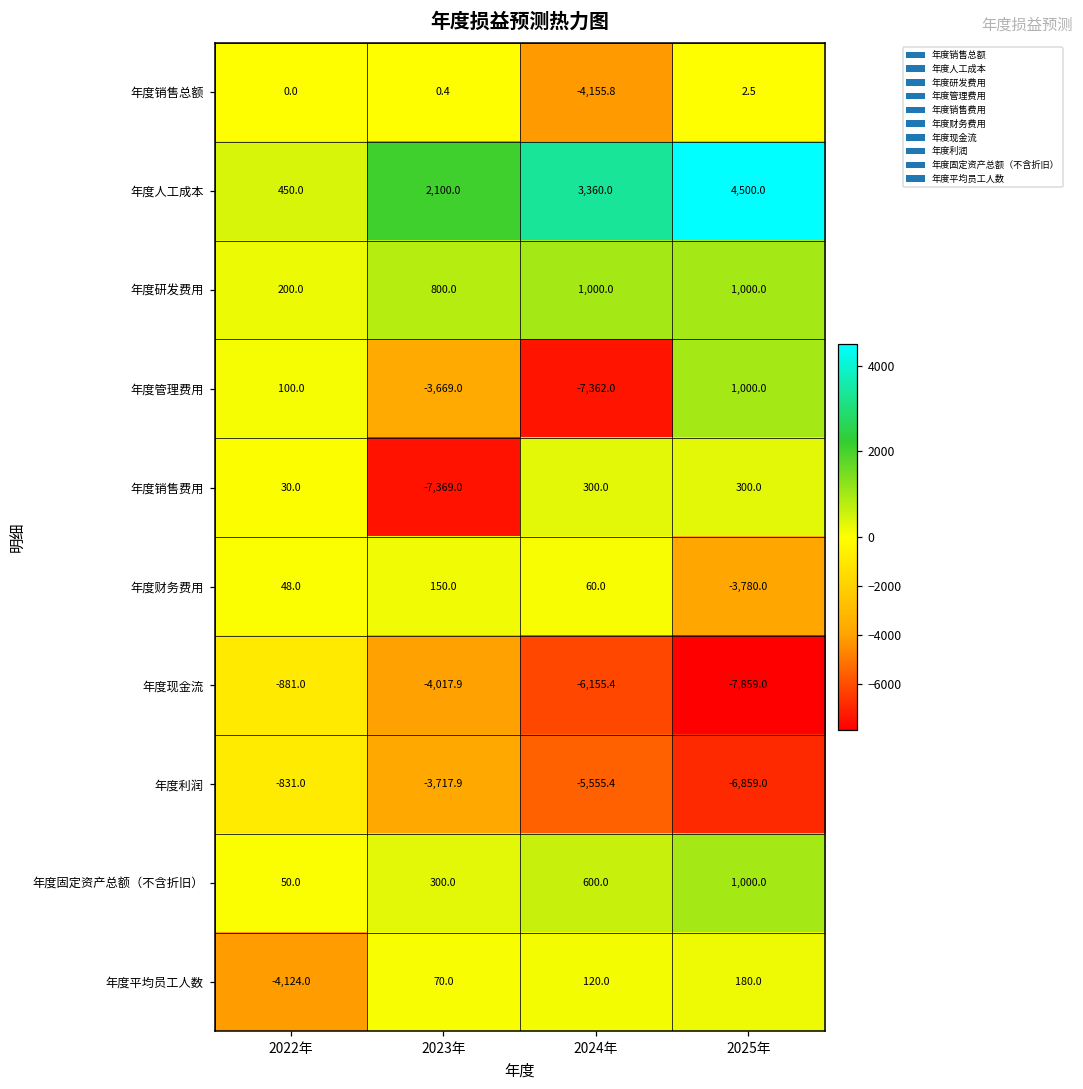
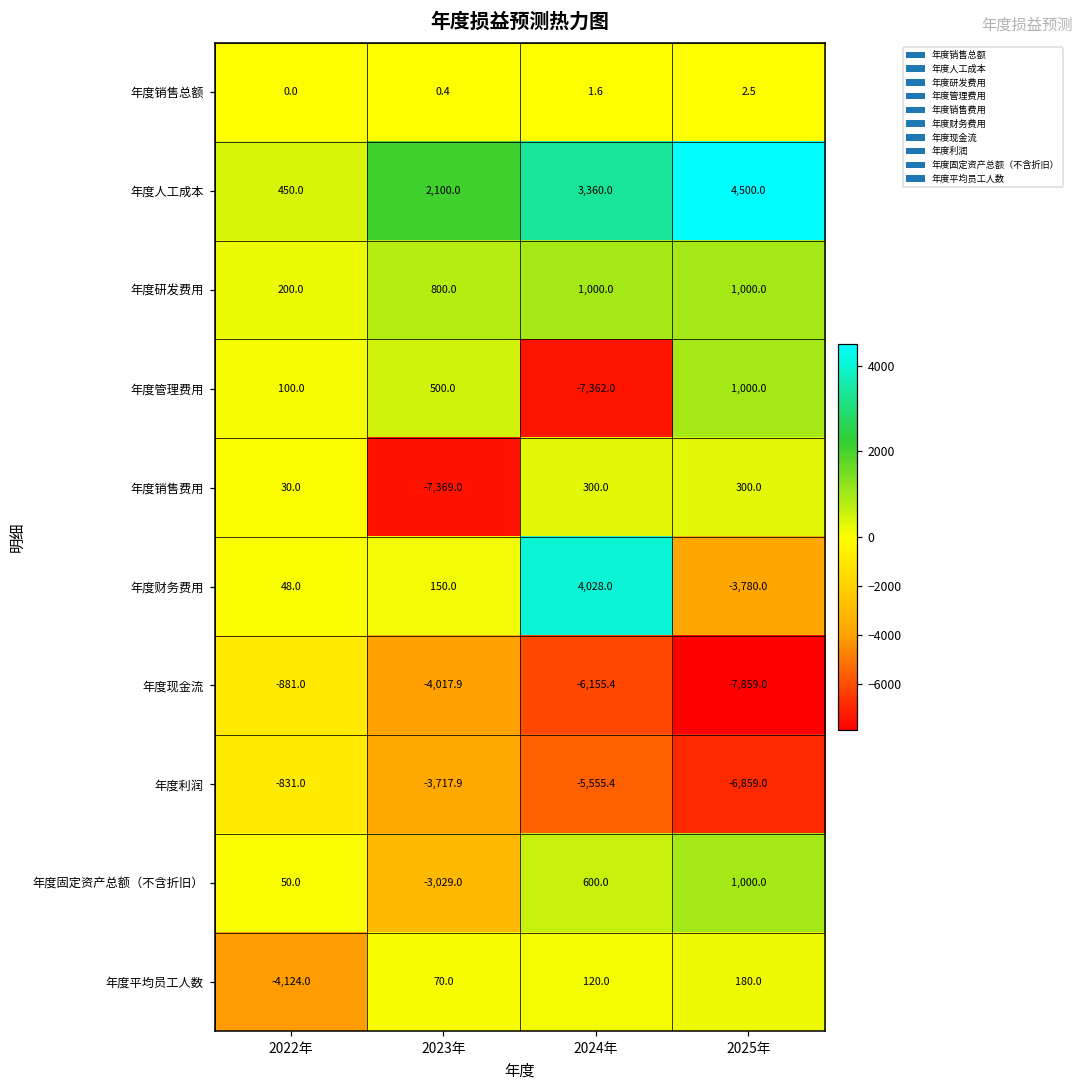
年度销售总额, 2024年: -4,155.8 -> 1.6
年度管理费用, 2023年: -3,669.0 -> 500.0
年度财务费用, 2024年: 60.0 -> 4,028.0
年度固定资产总额（不含折旧）, 2023年: 300.0 -> -3,029.0
